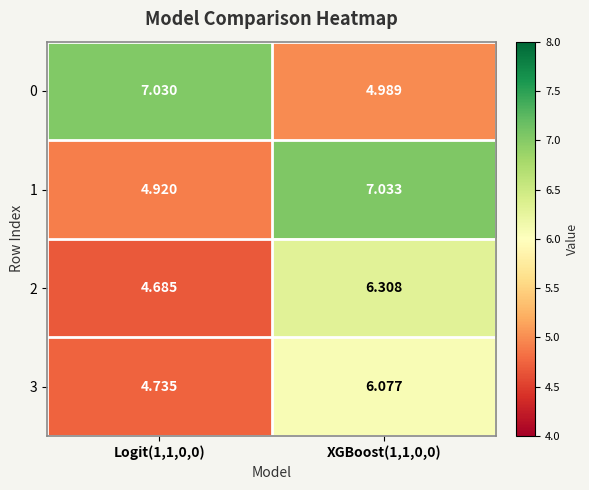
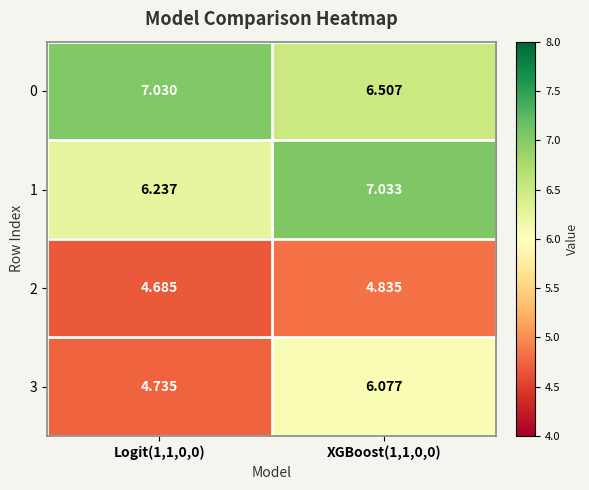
0, XGBoost(1,1,0,0): 4.989 -> 6.507
1, Logit(1,1,0,0): 4.920 -> 6.237
2, XGBoost(1,1,0,0): 6.308 -> 4.835
